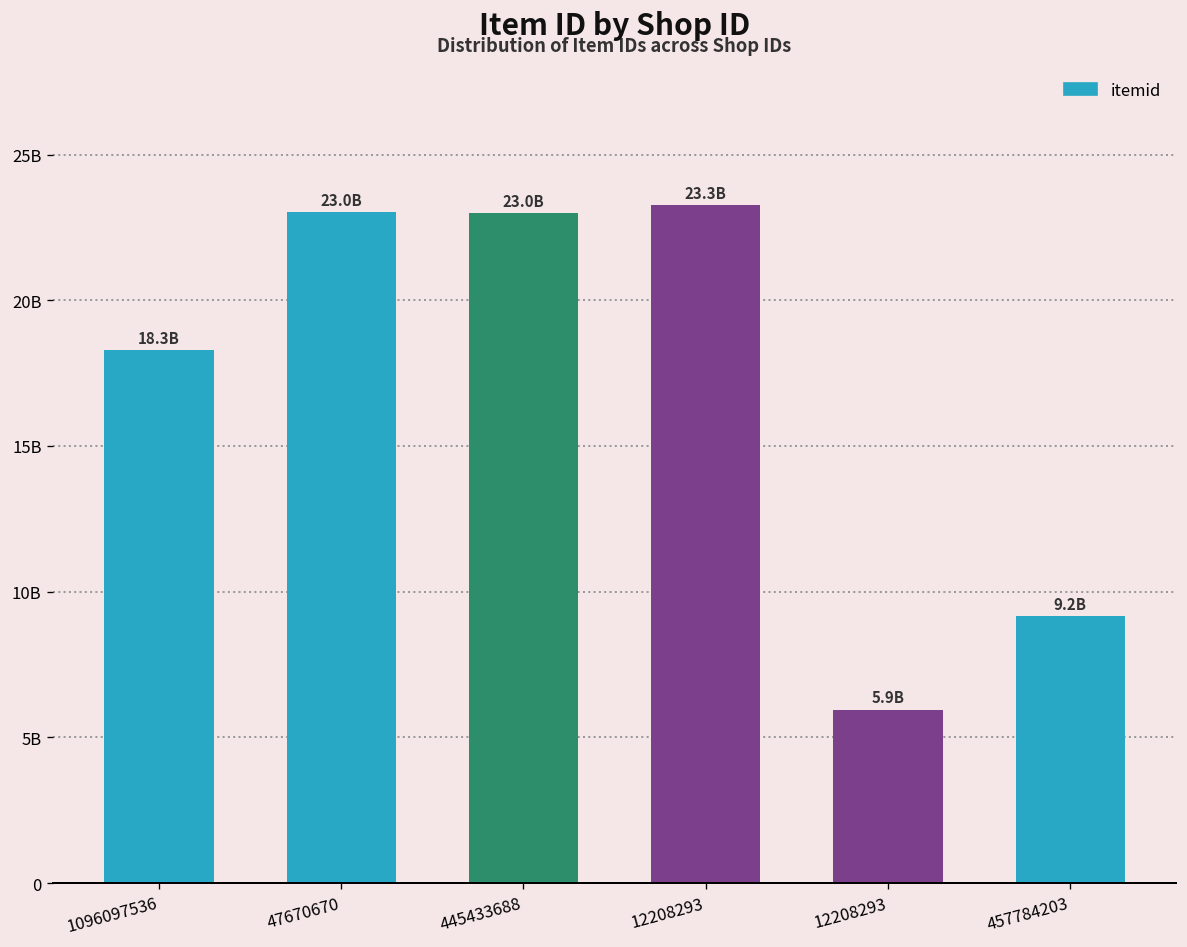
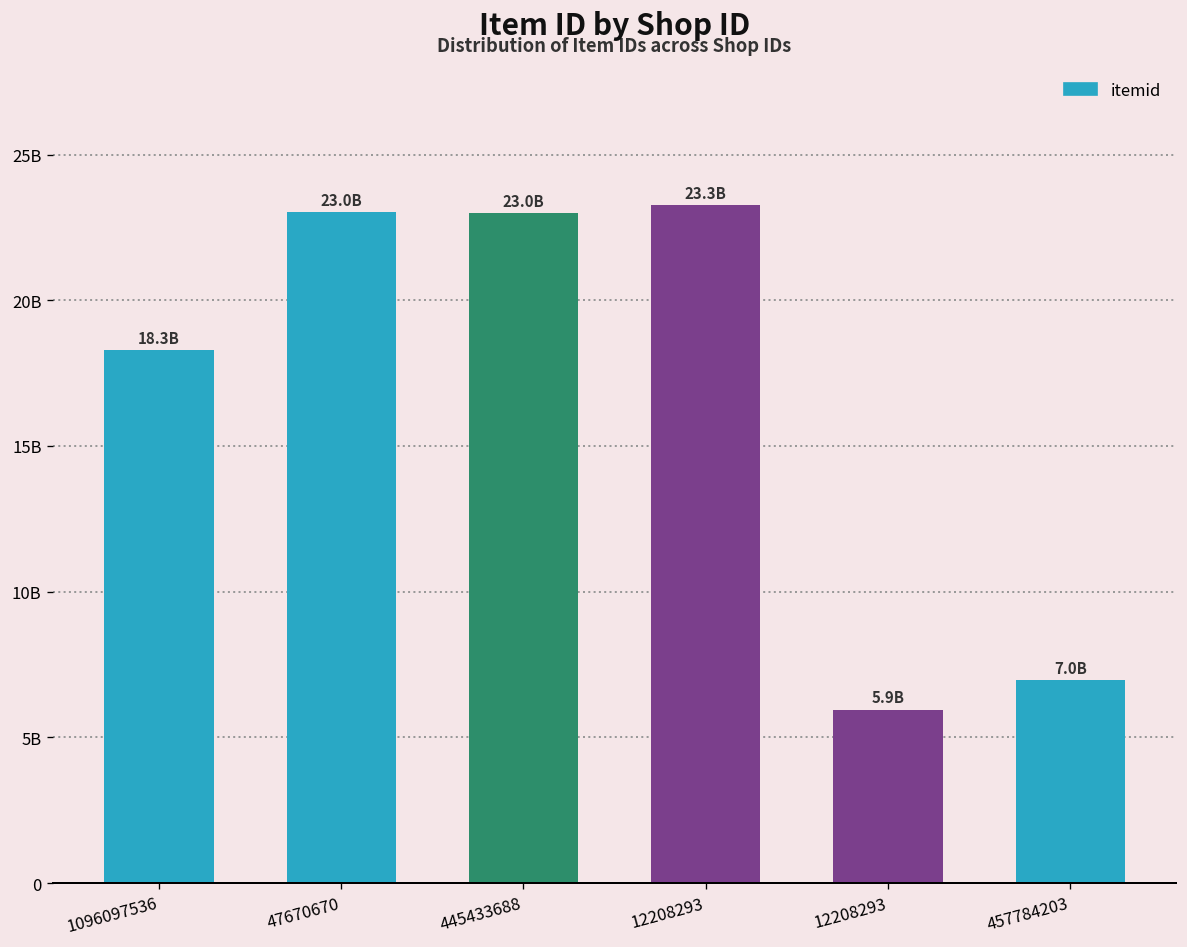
457784203: 9.2B -> 7.0B
